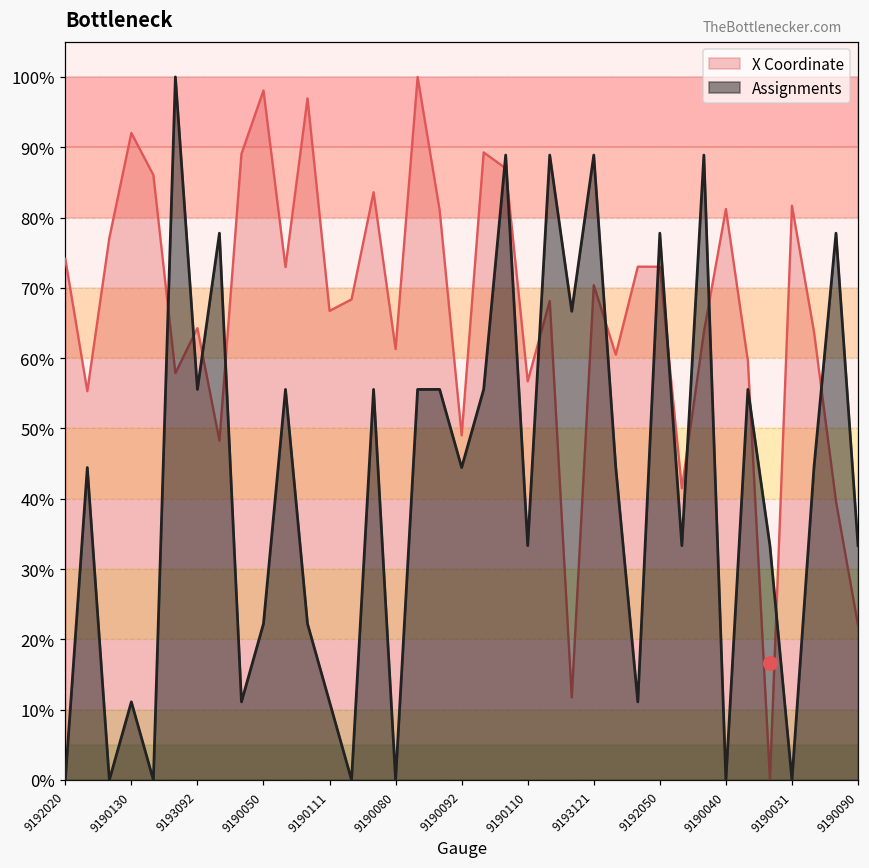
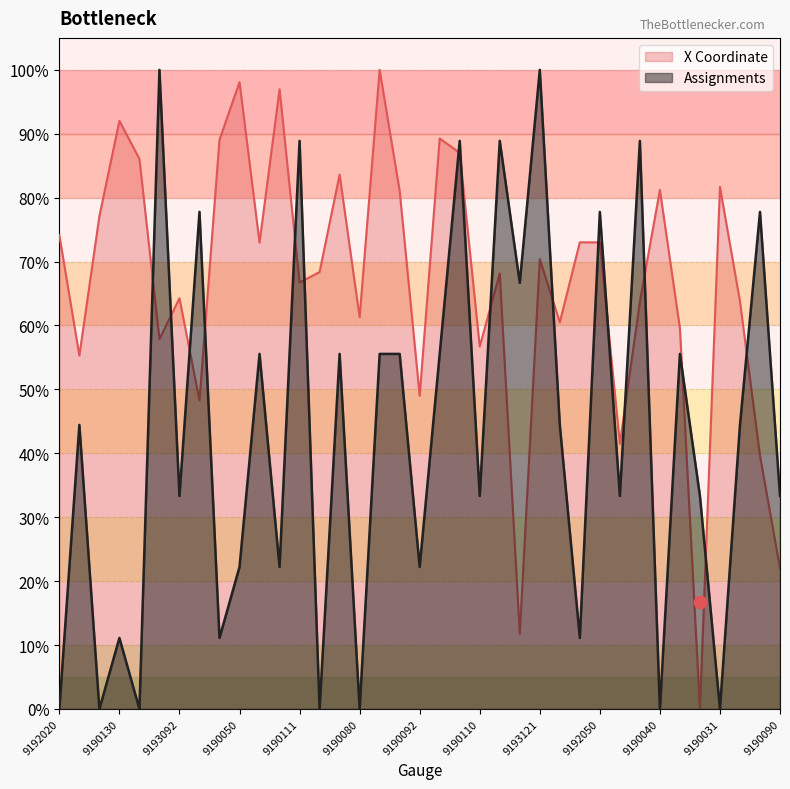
Assignments, 9193092: 56% -> 33%
Assignments, 9190111: 11% -> 89%
Assignments, 9190092: 44% -> 22%
Assignments, 9193121: 89% -> 100%
